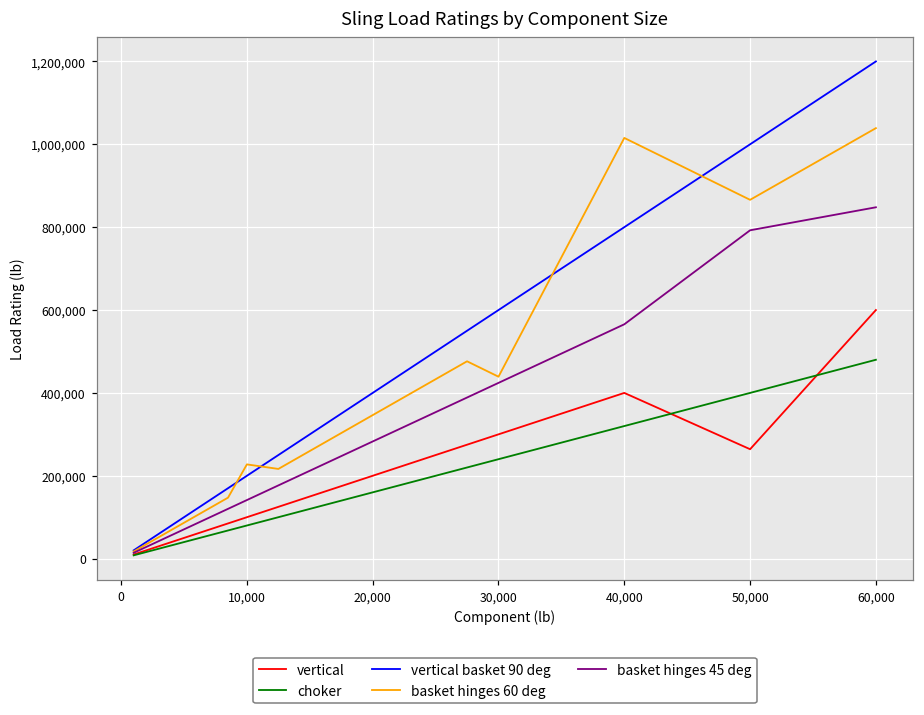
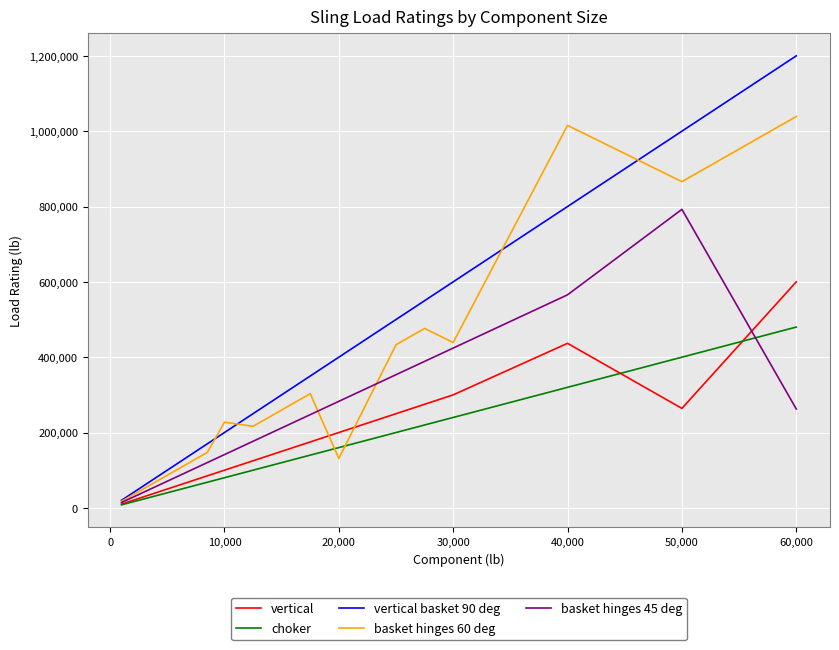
basket hinges 60 deg, 20,000: 350,000 -> 130,000
vertical, 40,000: 400,000 -> 440,000
basket hinges 45 deg, 60,000: 850,000 -> 260,000
